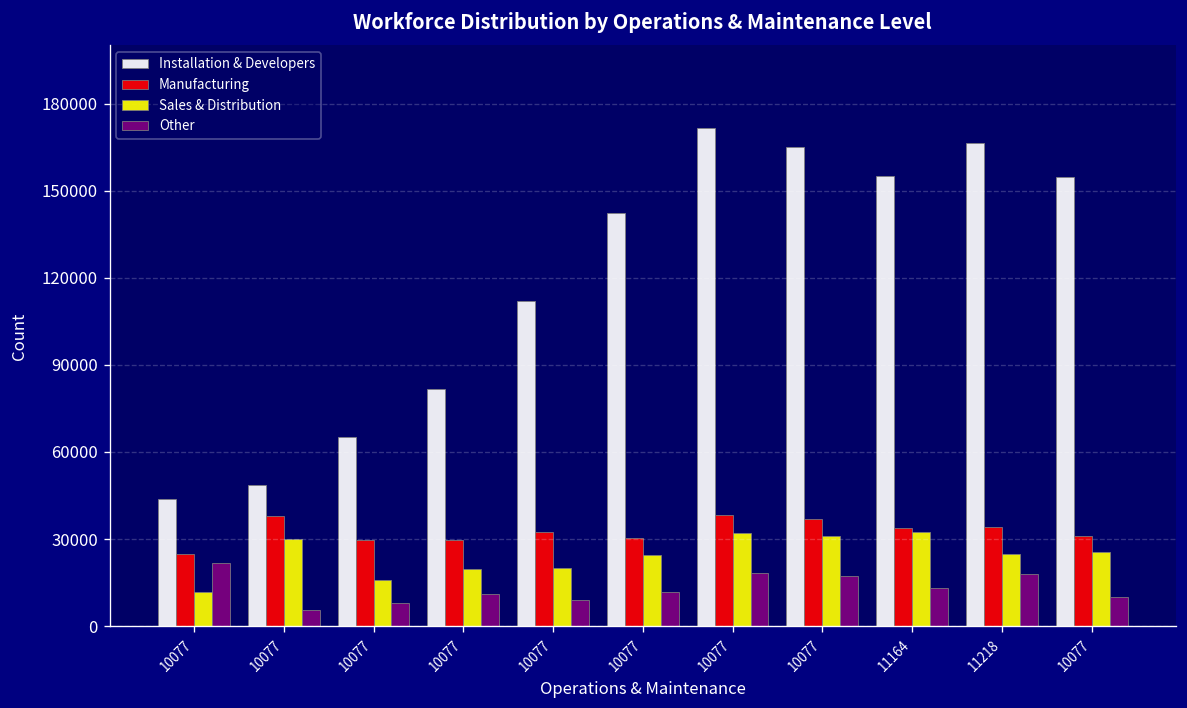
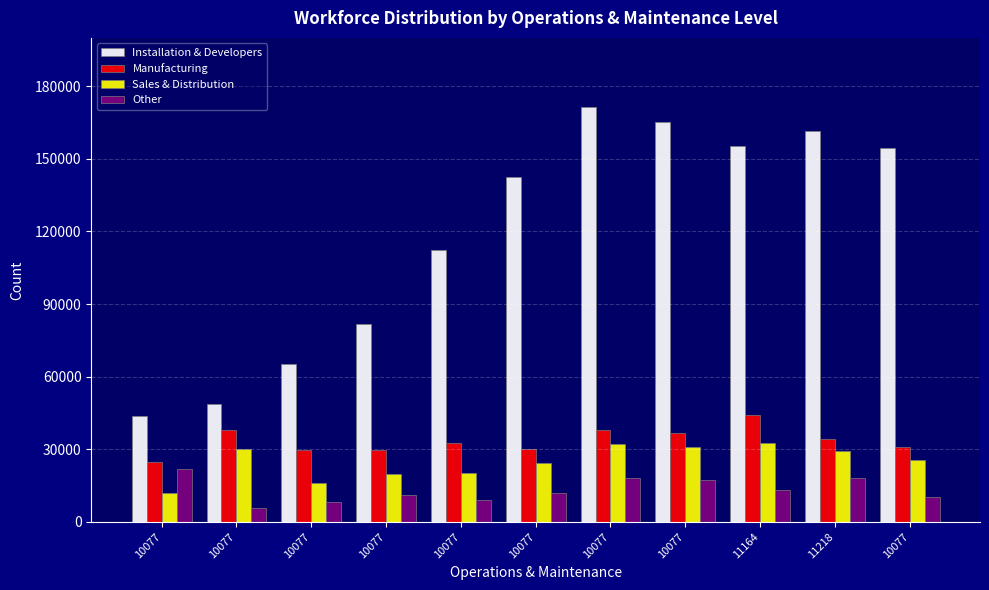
Manufacturing, 11164: 34000 -> 44000
Installation & Developers, 11218: 166000 -> 161000
Sales & Distribution, 11218: 25000 -> 29000
